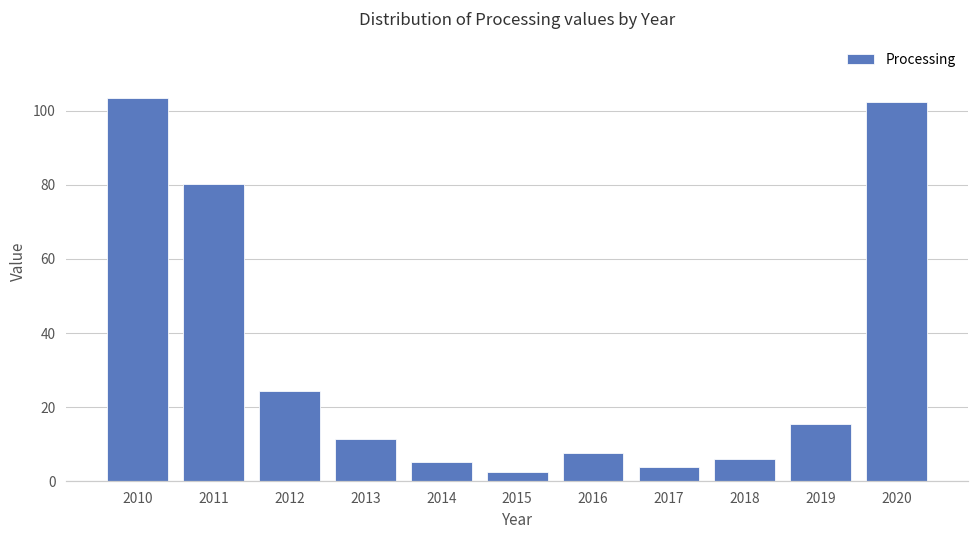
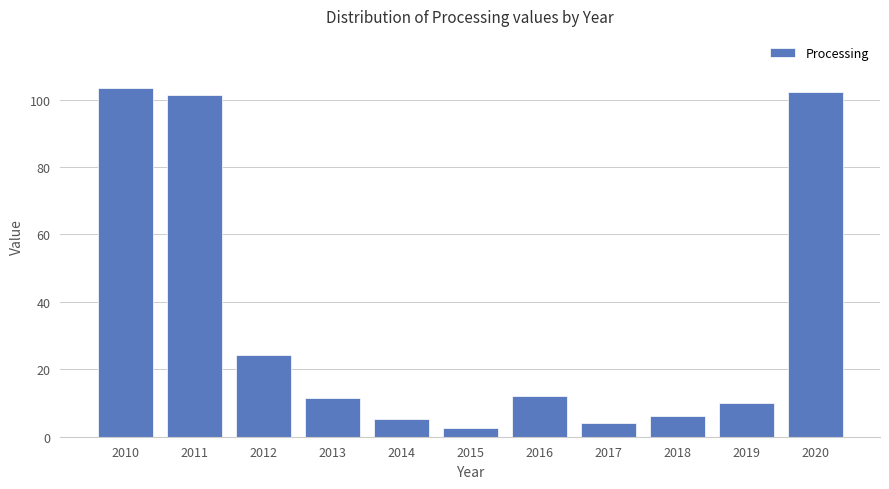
2011: 80 -> 101
2016: 8 -> 12
2019: 15 -> 10
